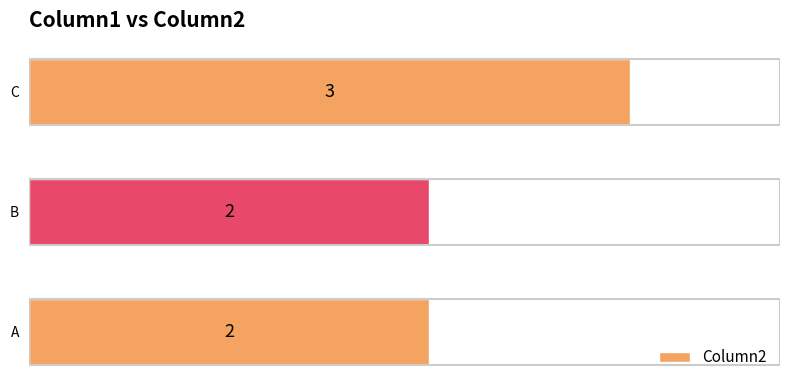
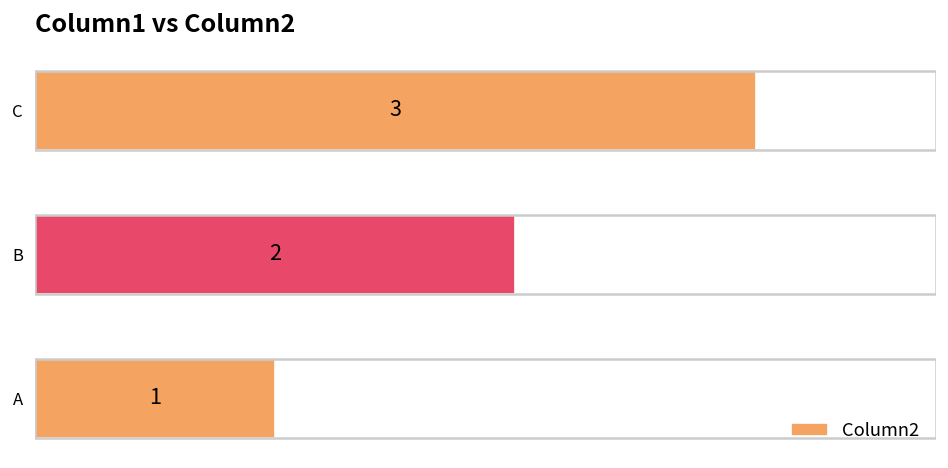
A: 2 -> 1
